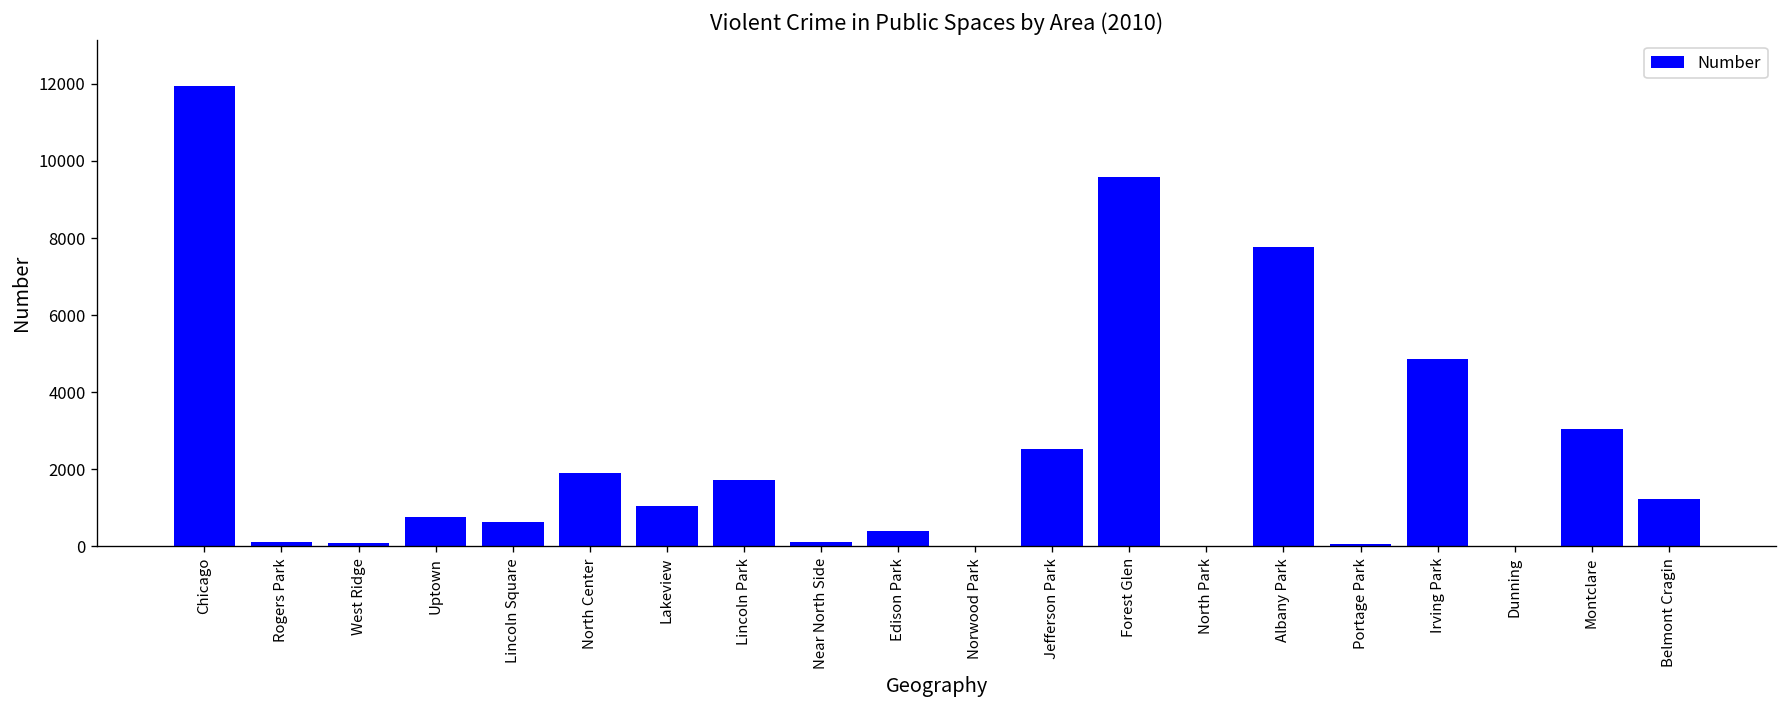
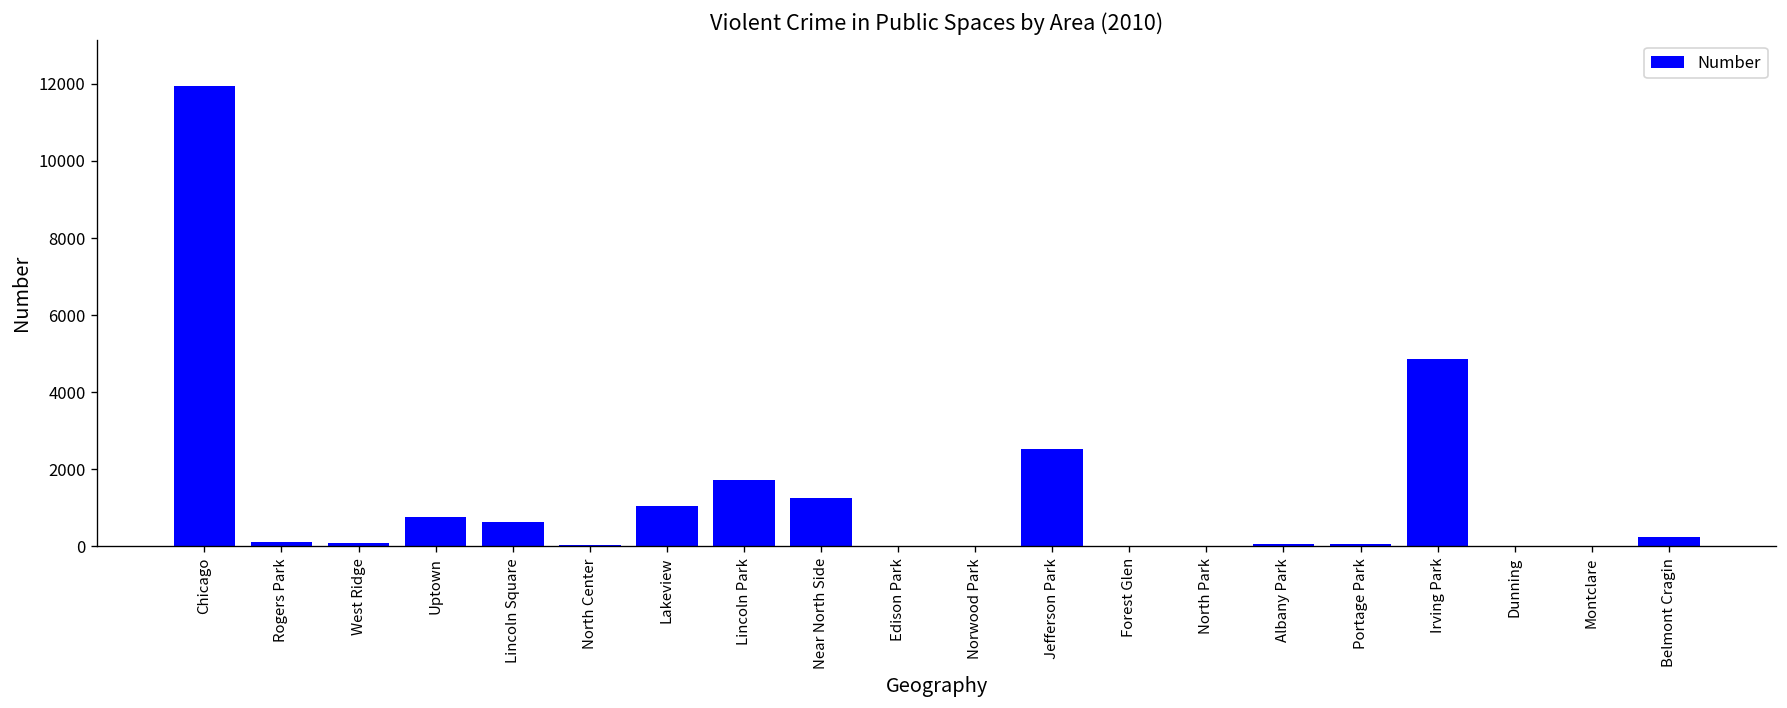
North Center: 1900 -> 0
Near North Side: 100 -> 1300
Edison Park: 400 -> 0
Forest Glen: 9600 -> 0
Albany Park: 7800 -> 100
Montclare: 3000 -> 0
Belmont Cragin: 1200 -> 200
